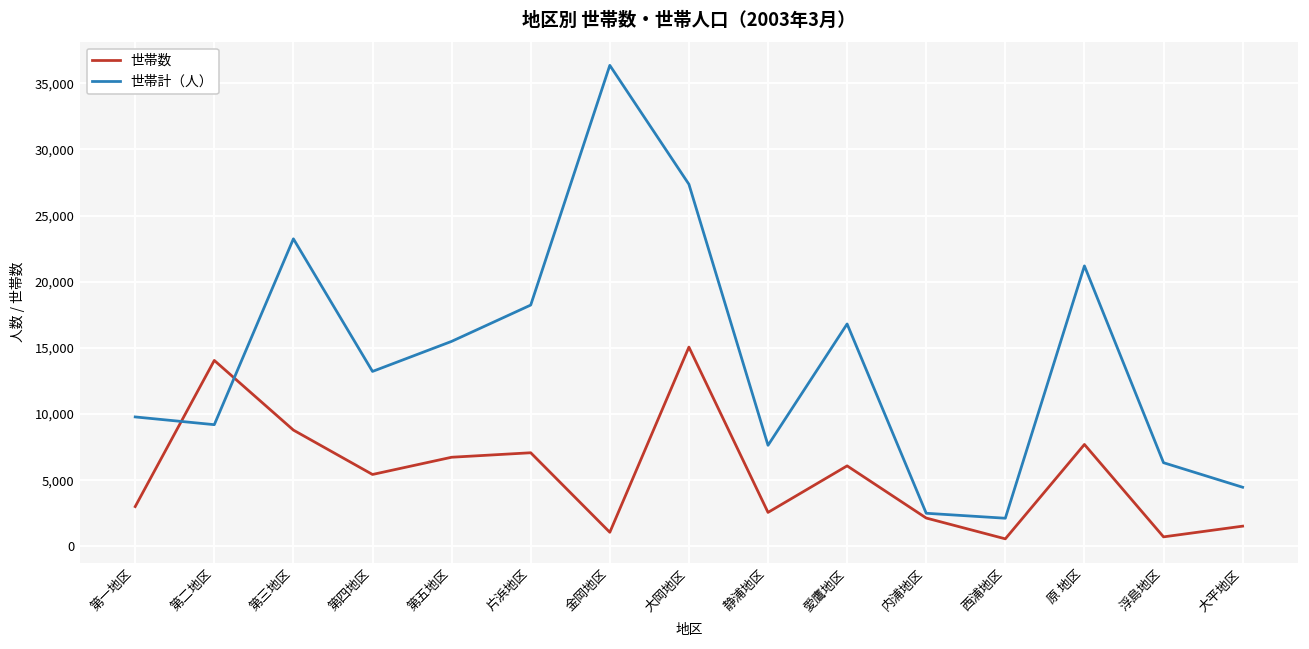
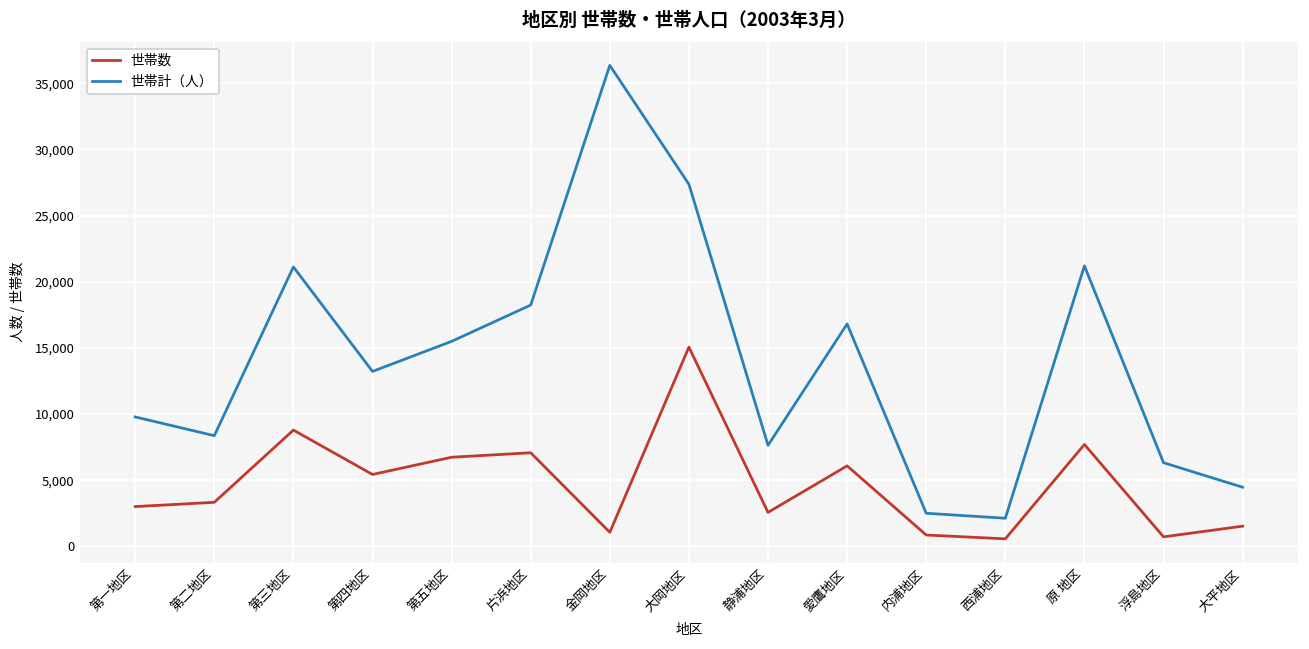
世帯数, 第二地区: 14,100 -> 3,300
世帯計（人）, 第二地区: 9,200 -> 8,400
世帯計（人）, 第三地区: 23,200 -> 21,100
世帯数, 内浦地区: 2,100 -> 900
